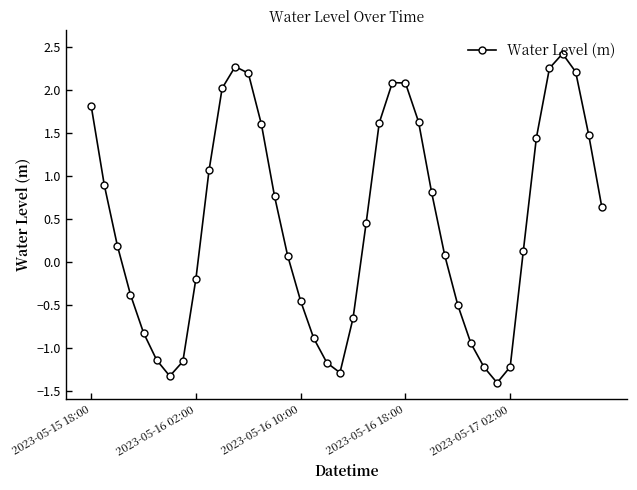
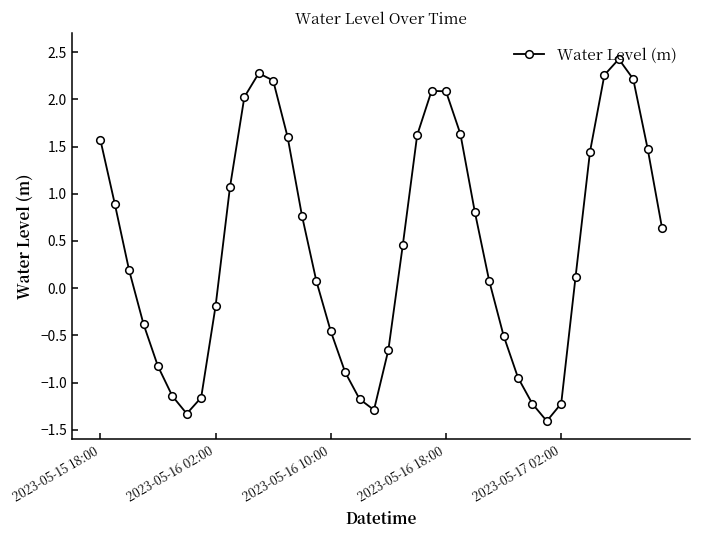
2023-05-15 18:00: 1.8 -> 1.6
